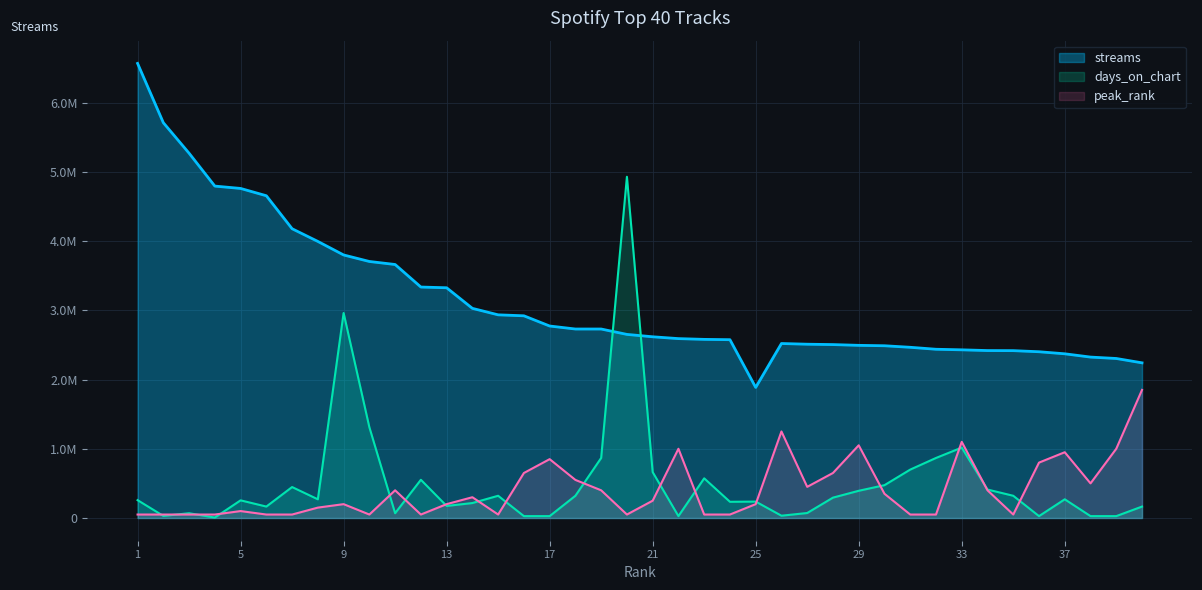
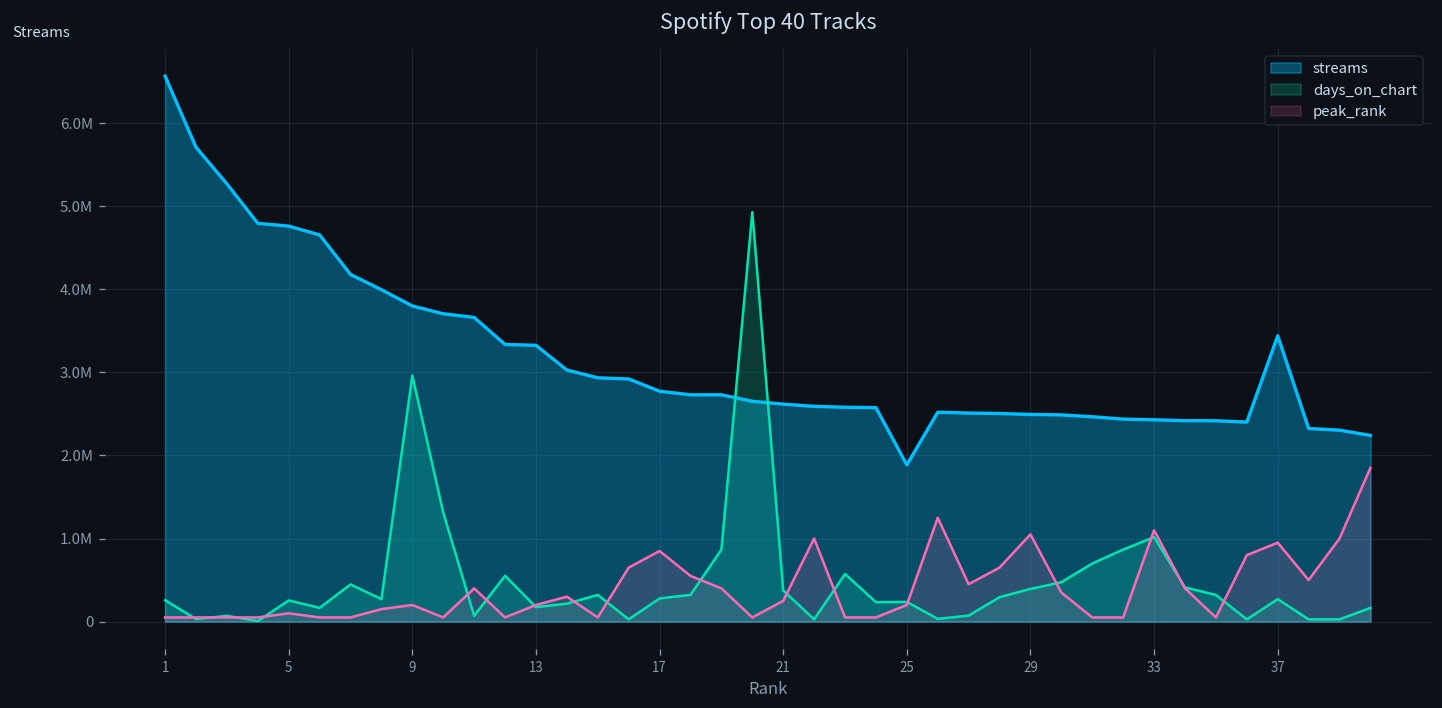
days_on_chart, 17: 0 -> 300000
days_on_chart, 21: 700000 -> 400000
streams, 37: 2400000 -> 3400000
